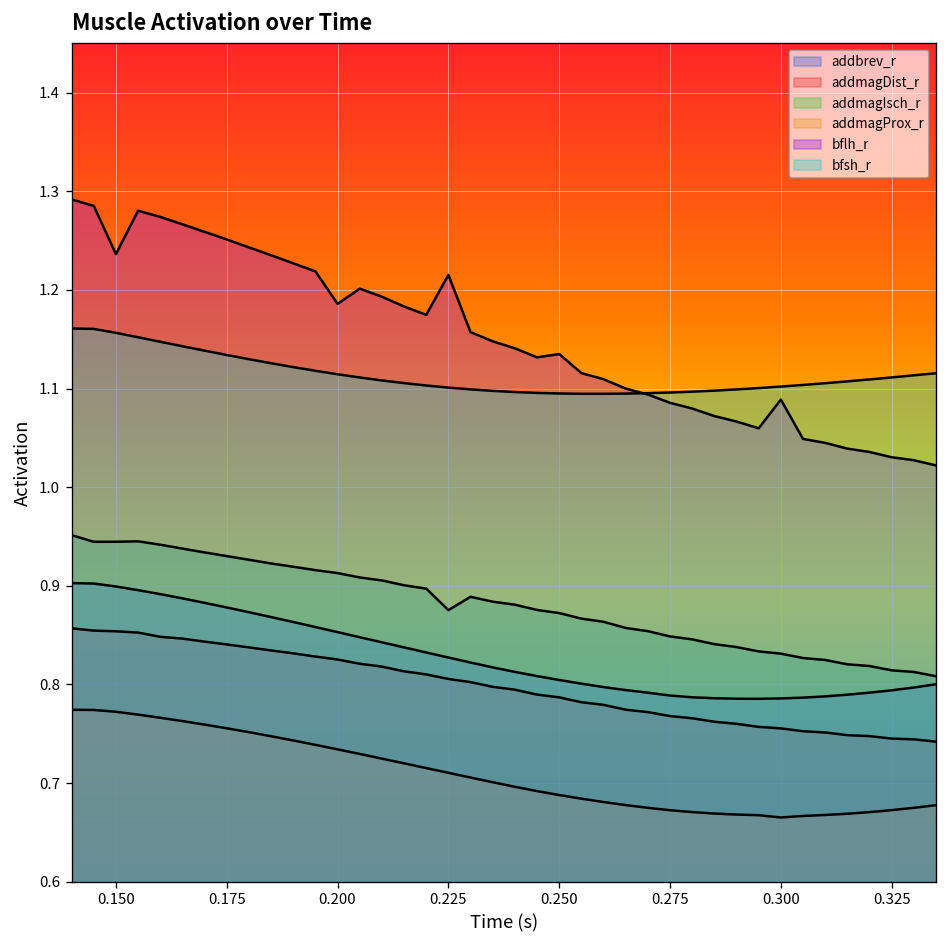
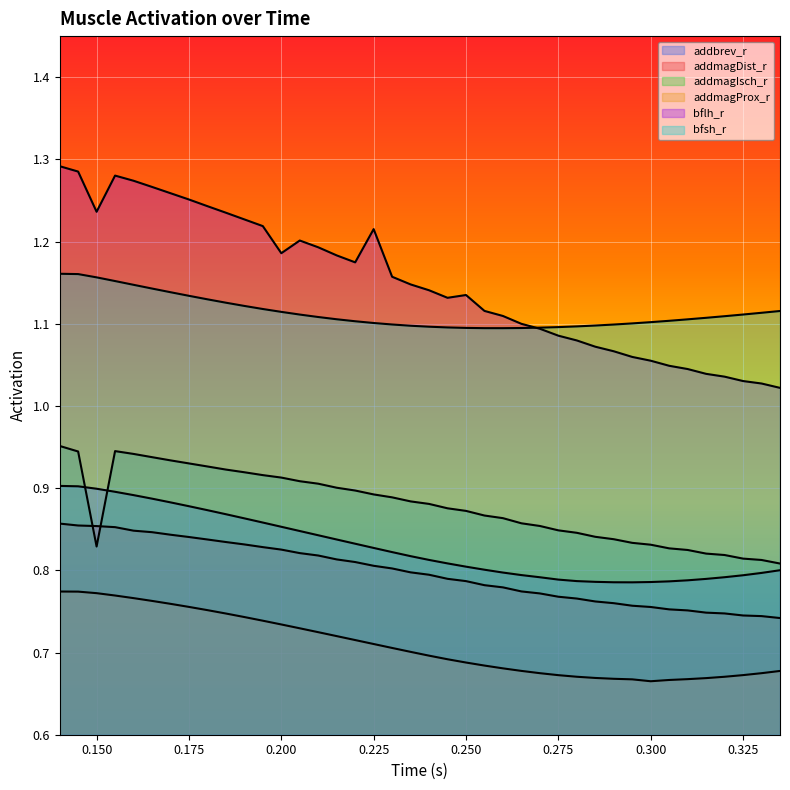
addmagIsch_r, 0.150: 0.94 -> 0.83
addmagIsch_r, 0.225: 0.88 -> 0.89
bflh_r, 0.300: 1.09 -> 1.06
